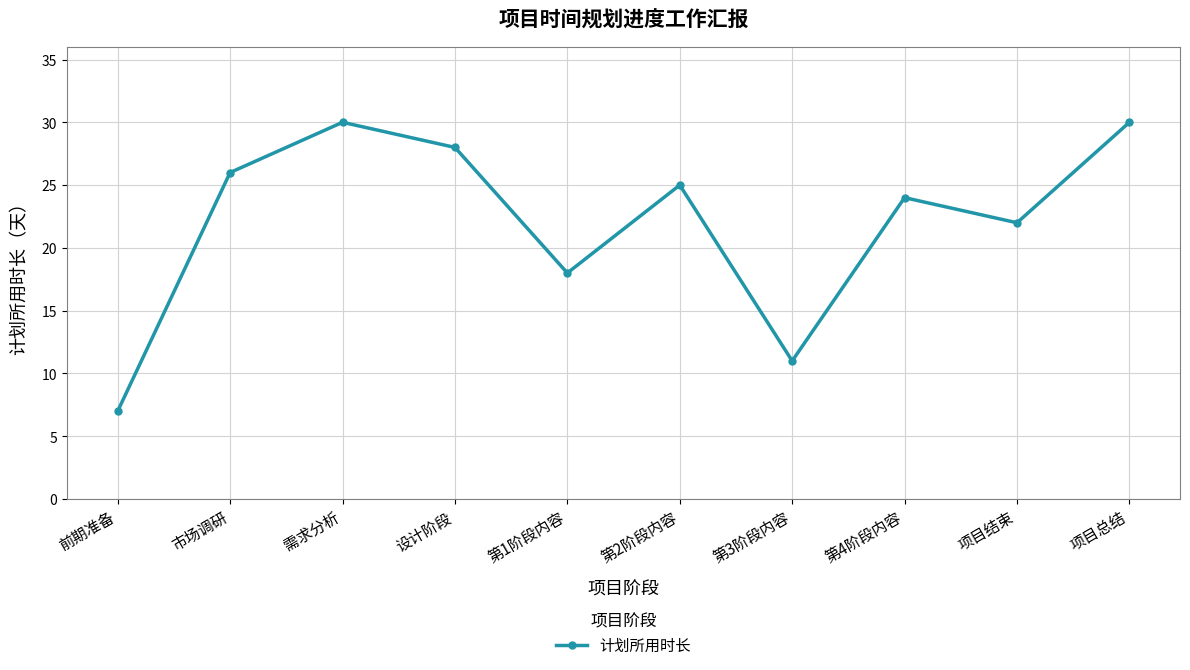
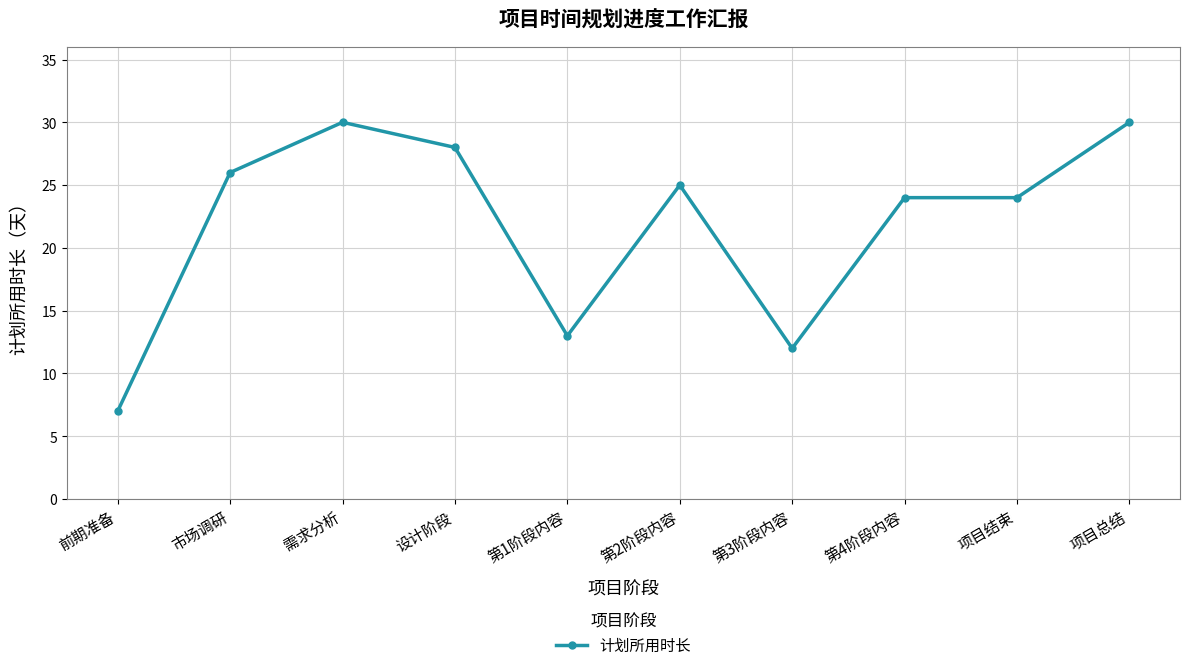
第1阶段内容: 18 -> 13
第3阶段内容: 11 -> 12
项目结束: 22 -> 24
